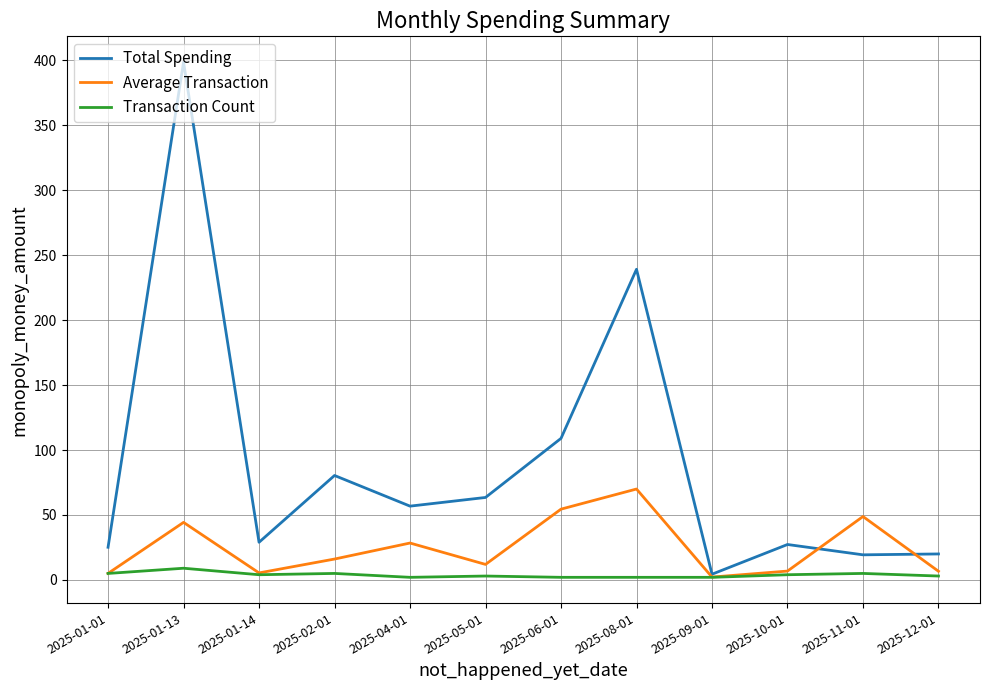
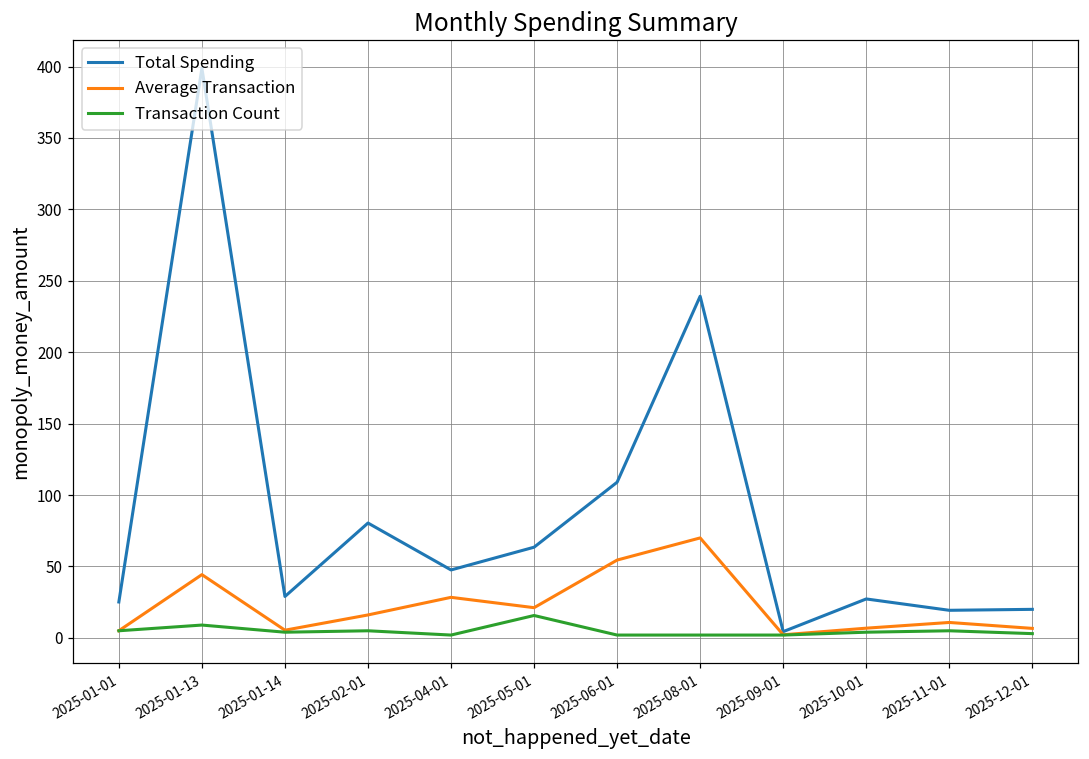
Total Spending, 2025-04-01: 57 -> 48
Average Transaction, 2025-05-01: 12 -> 21
Transaction Count, 2025-05-01: 3 -> 16
Average Transaction, 2025-11-01: 49 -> 11
